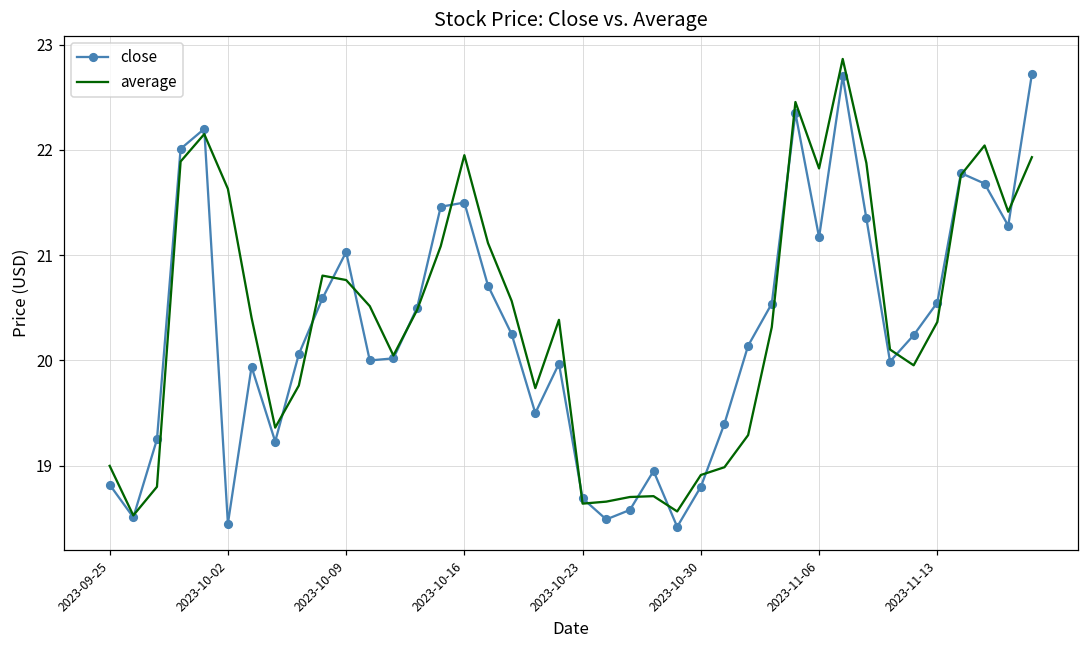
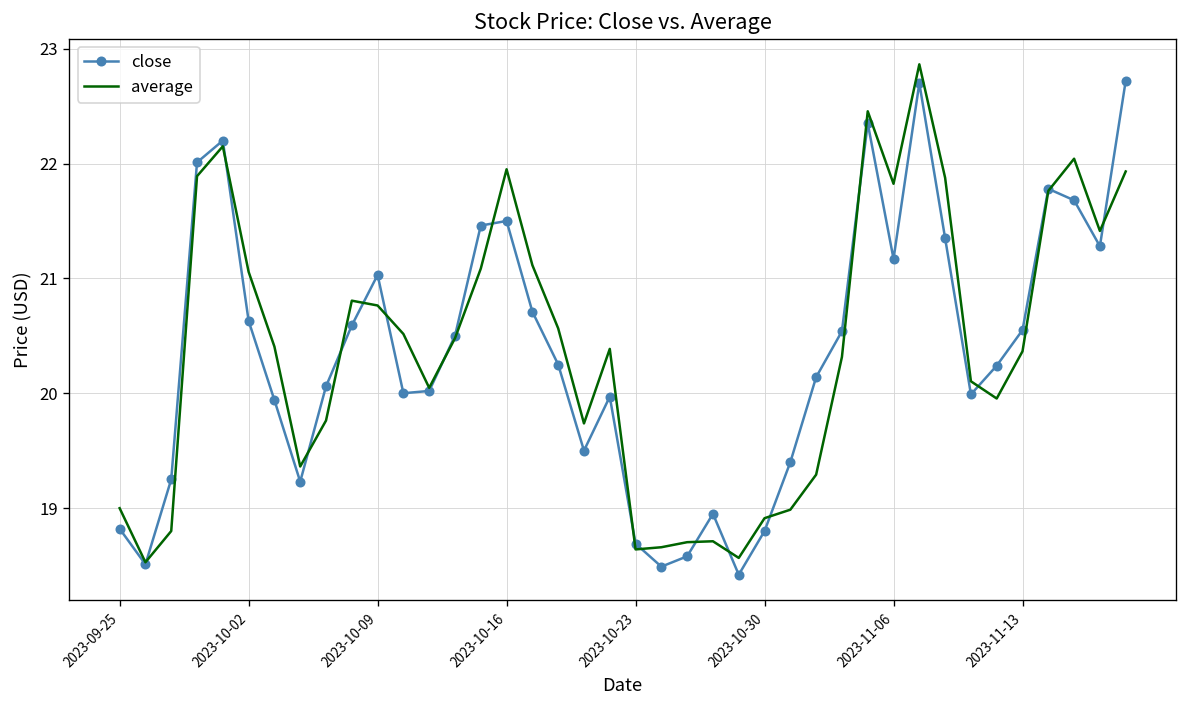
close, 2023-10-02: 18.5 -> 20.6
average, 2023-10-02: 21.6 -> 21.1
